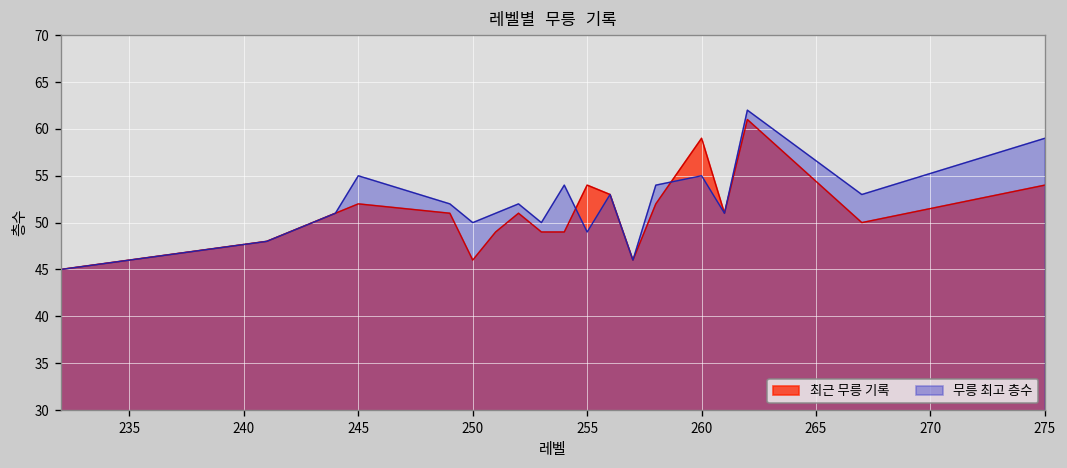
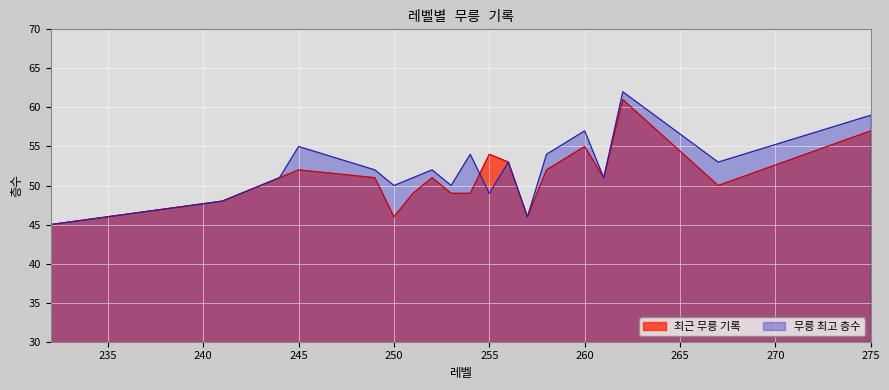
최근 무릉 기록, 260: 59 -> 55
무릉 최고 층수, 260: 55 -> 57
최근 무릉 기록, 275: 54 -> 57
